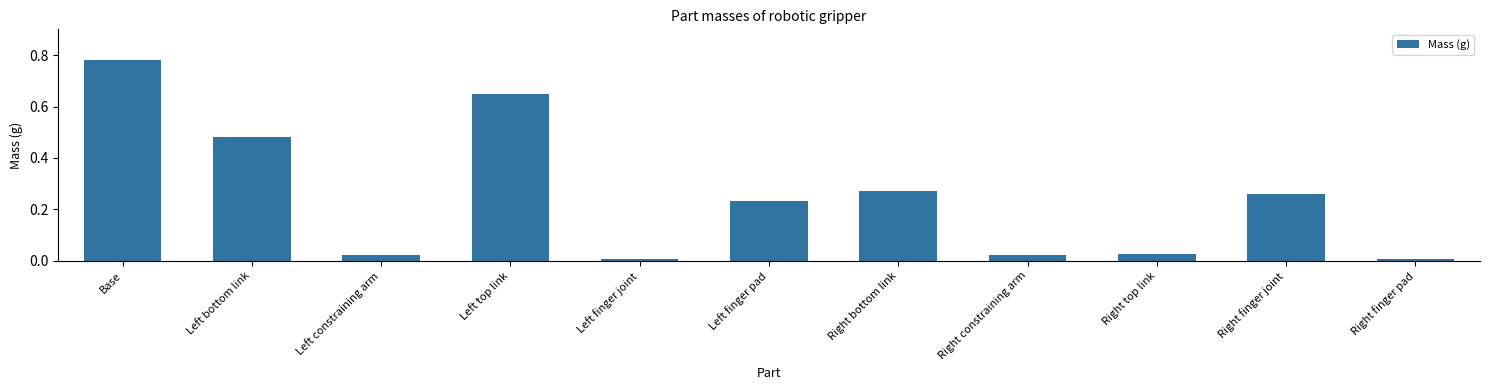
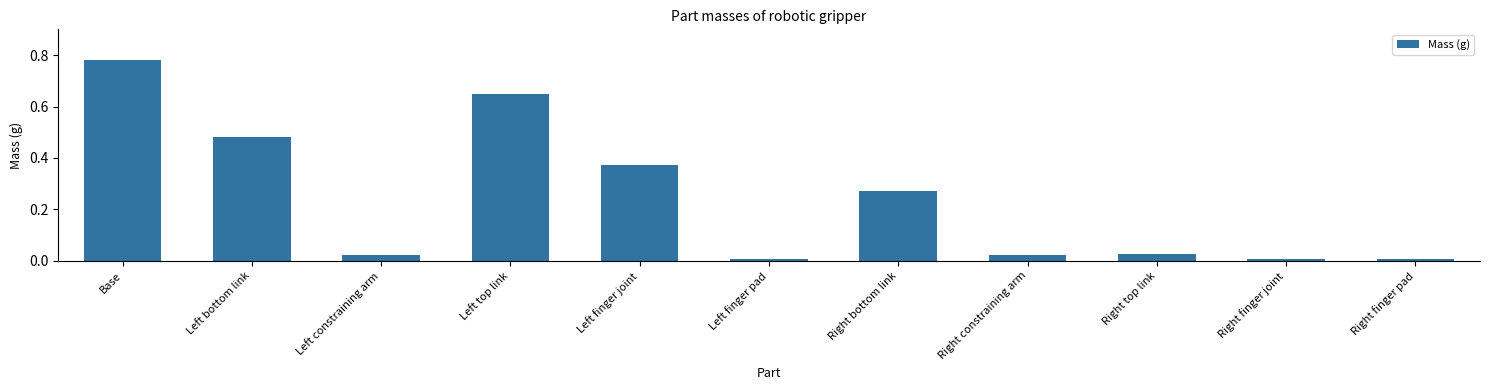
Left finger joint: 0.01 -> 0.37
Left finger pad: 0.23 -> 0.01
Right finger joint: 0.26 -> 0.01
